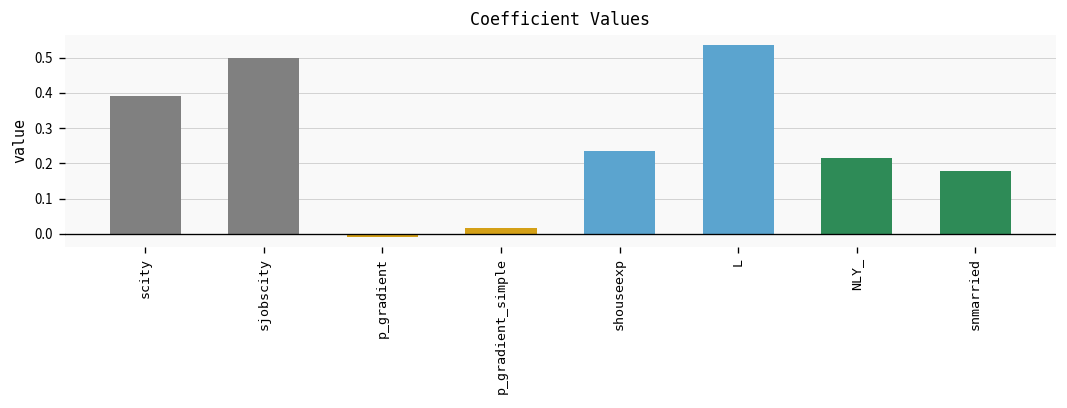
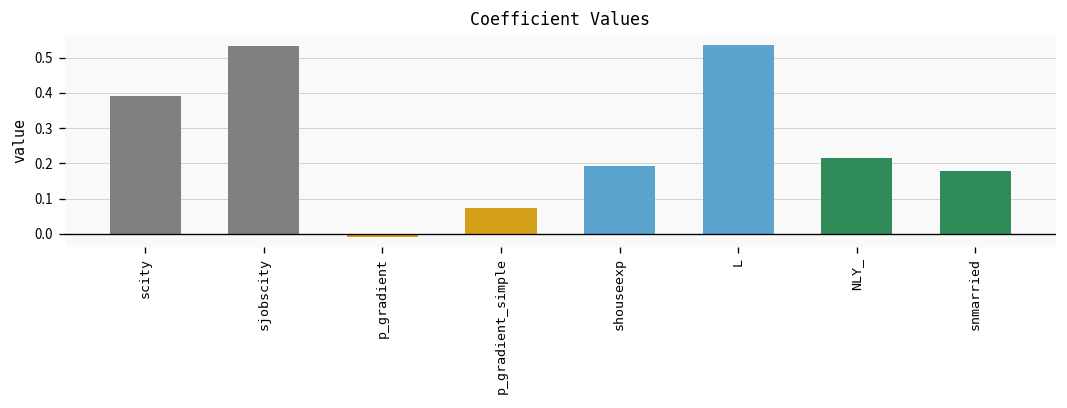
sjobscity: 0.50 -> 0.53
p_gradient_simple: 0.02 -> 0.07
shouseexp: 0.24 -> 0.19
